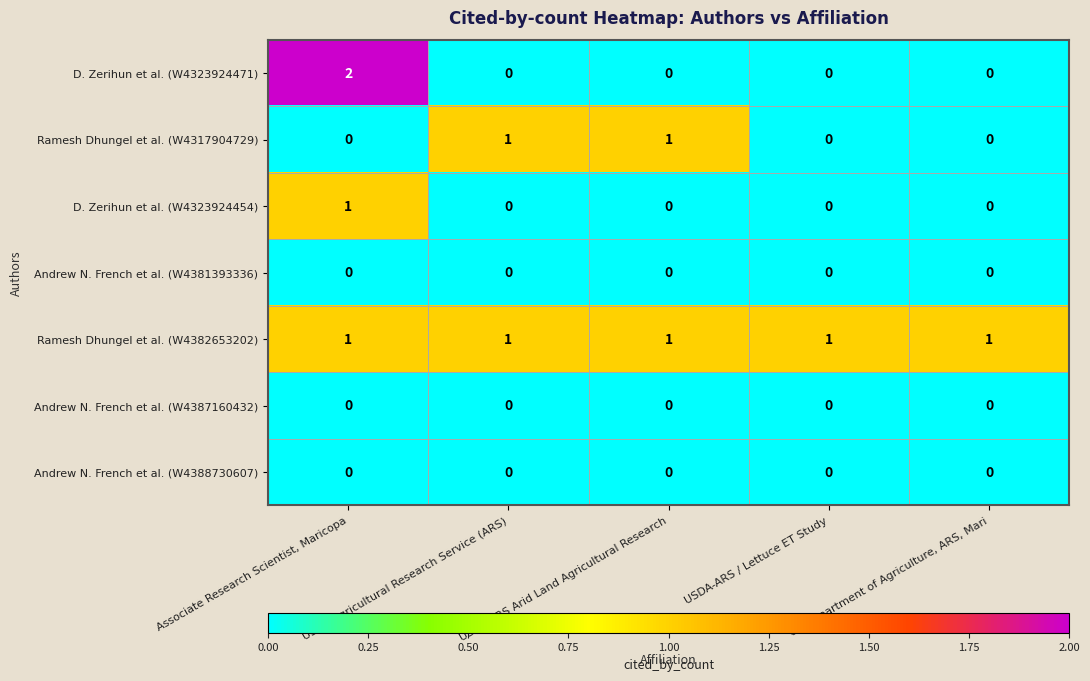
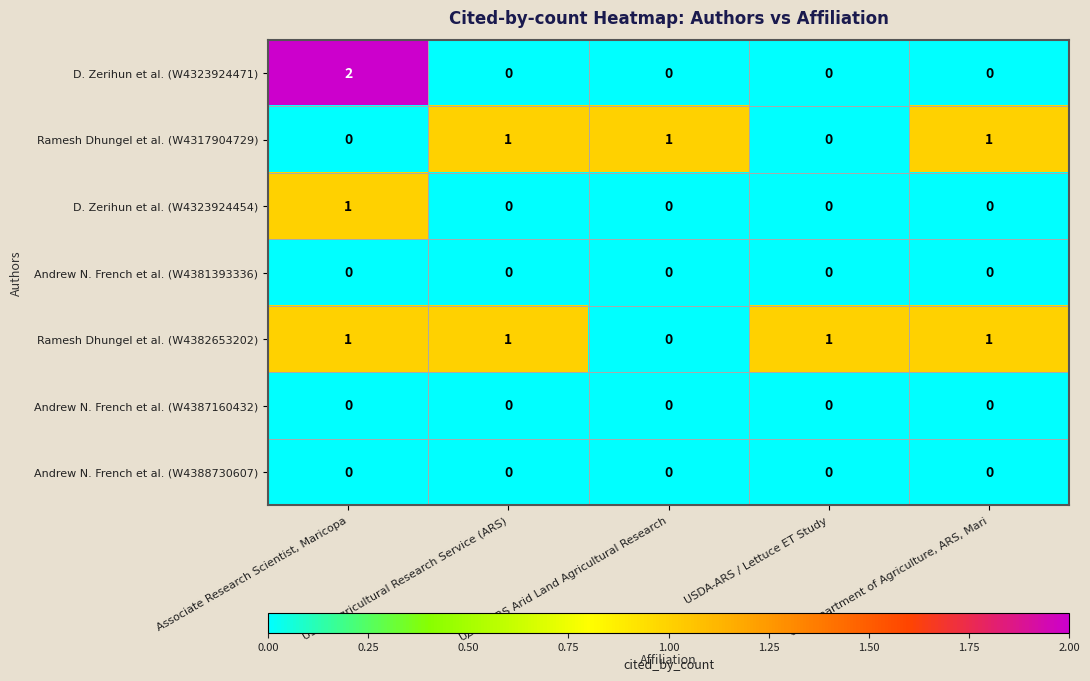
Ramesh Dhungel et al. (W4317904729), US Department of Agriculture, ARS, Mari: 0 -> 1
Ramesh Dhungel et al. (W4382653202), USDA-ARS Arid Land Agricultural Research: 1 -> 0
